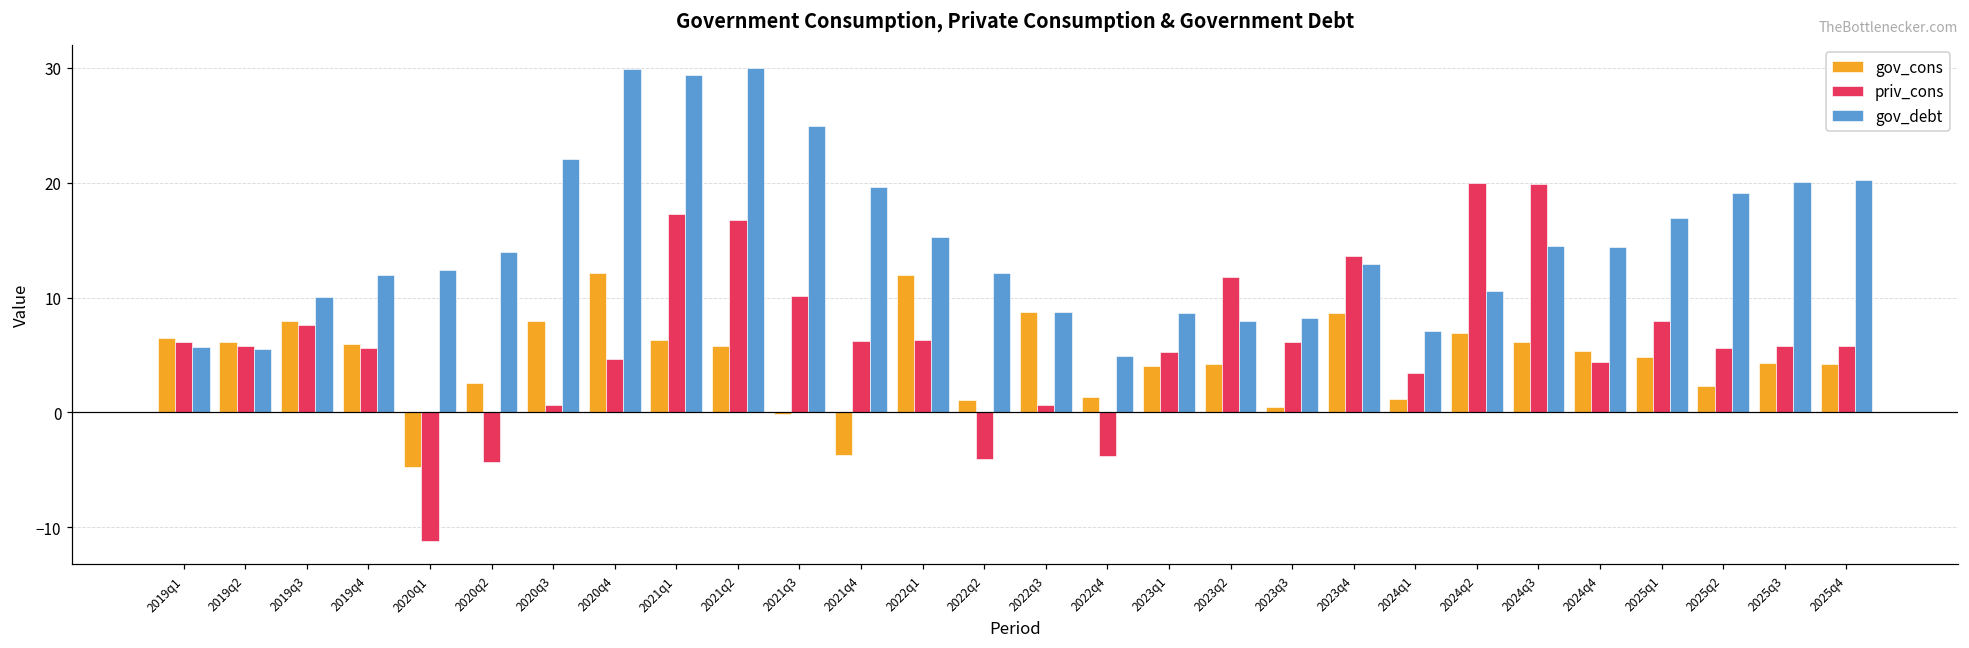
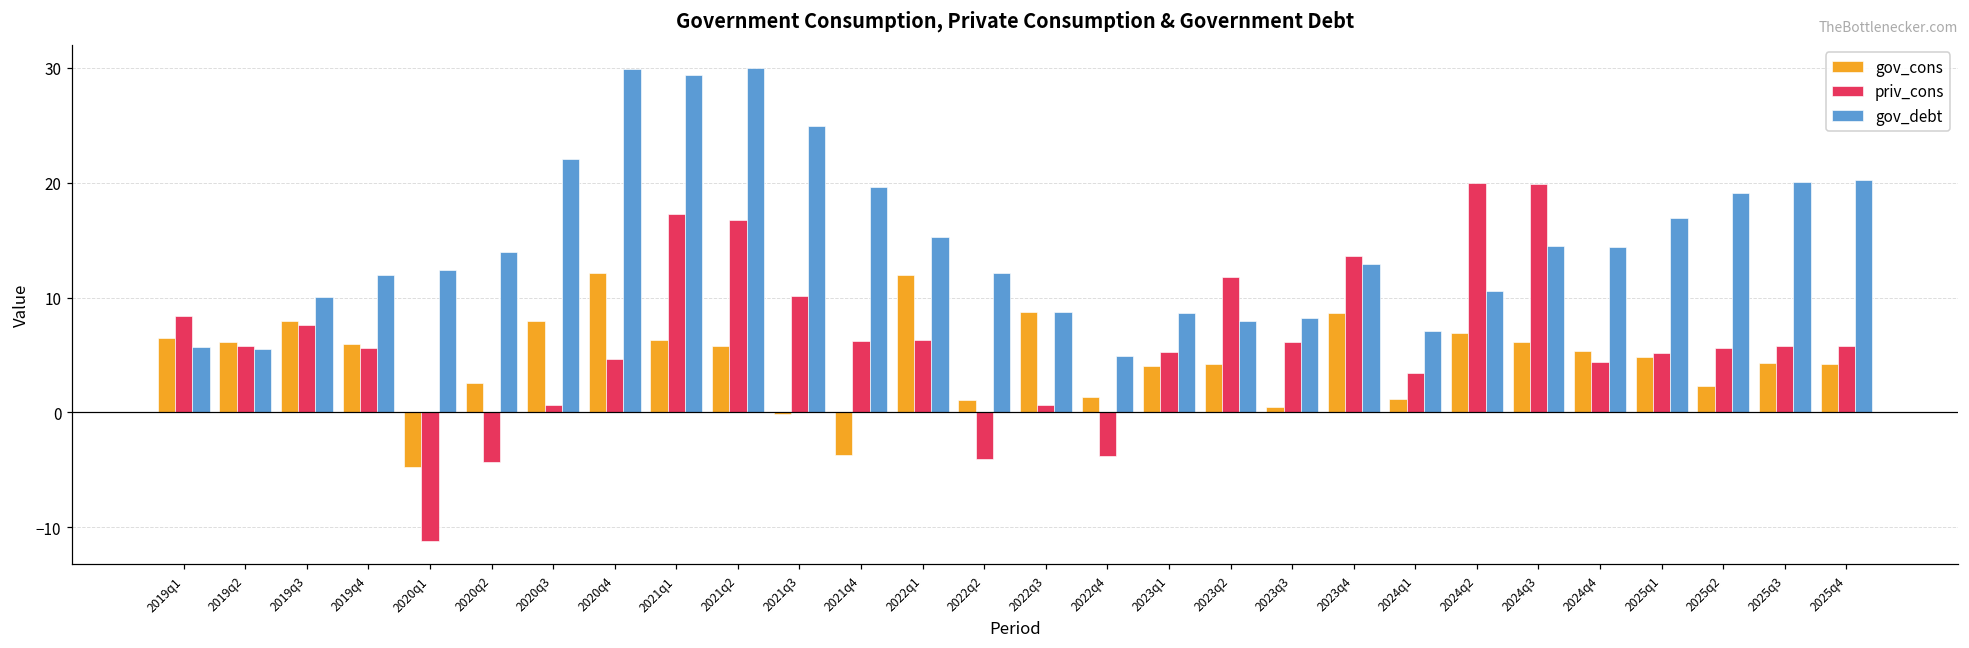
priv_cons, 2019q1: 6.2 -> 8.4
priv_cons, 2025q1: 7.9 -> 5.2
